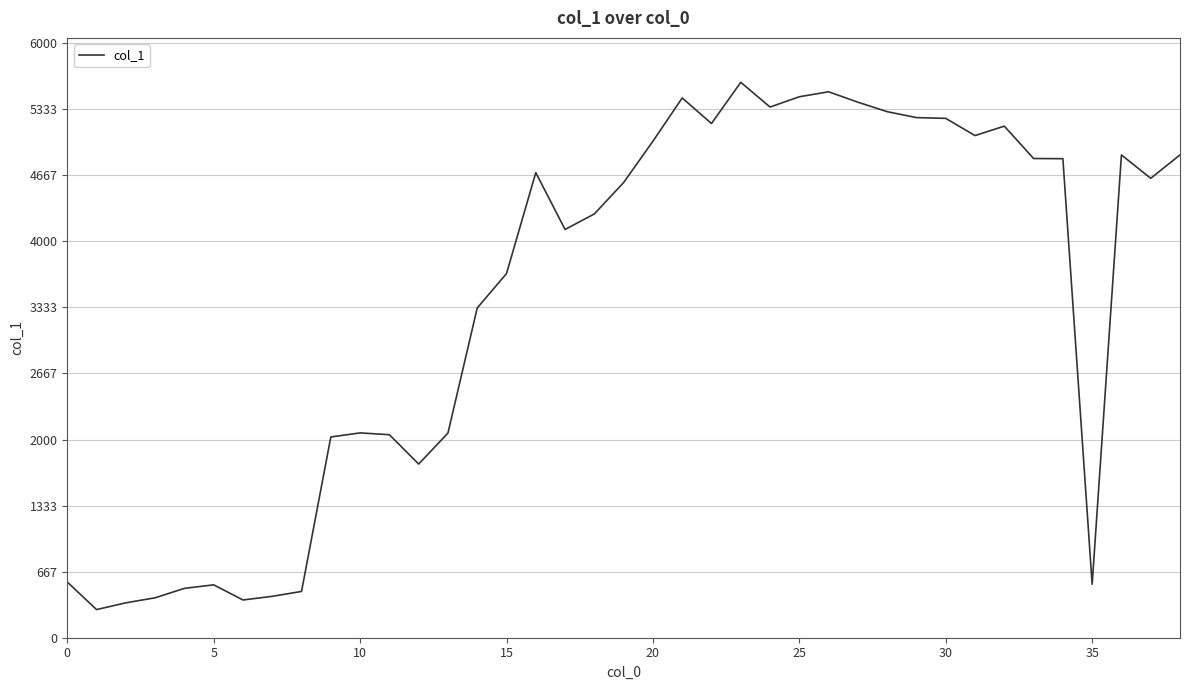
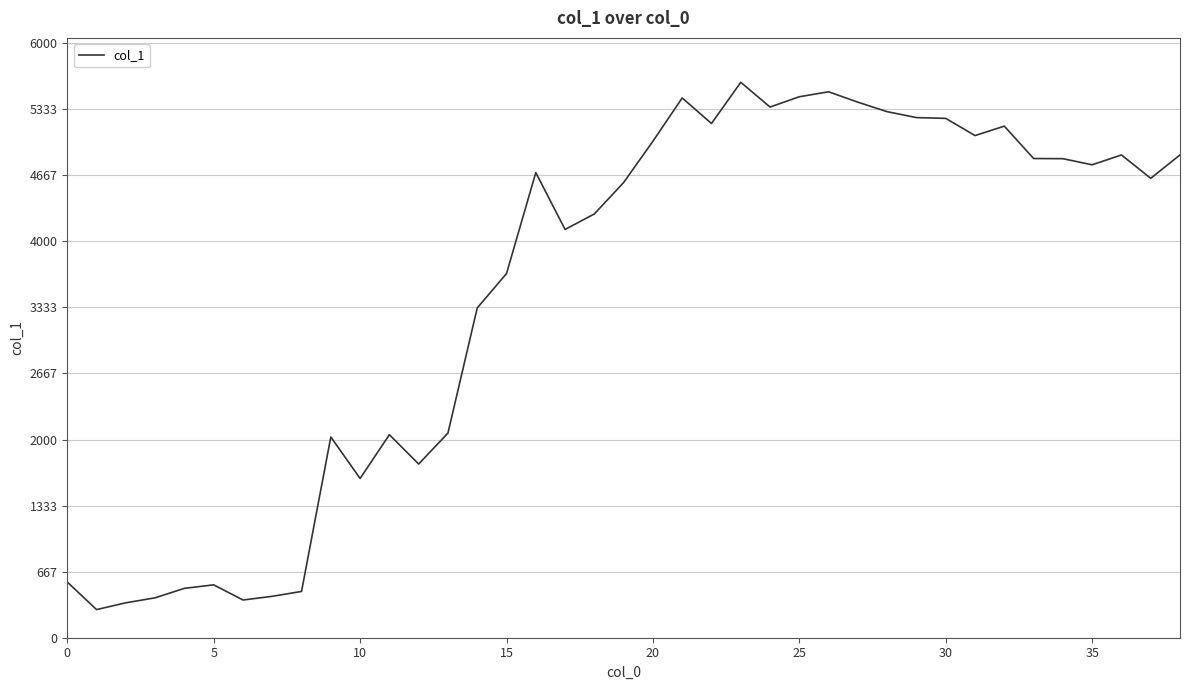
10: 2100 -> 1600
35: 500 -> 4800
